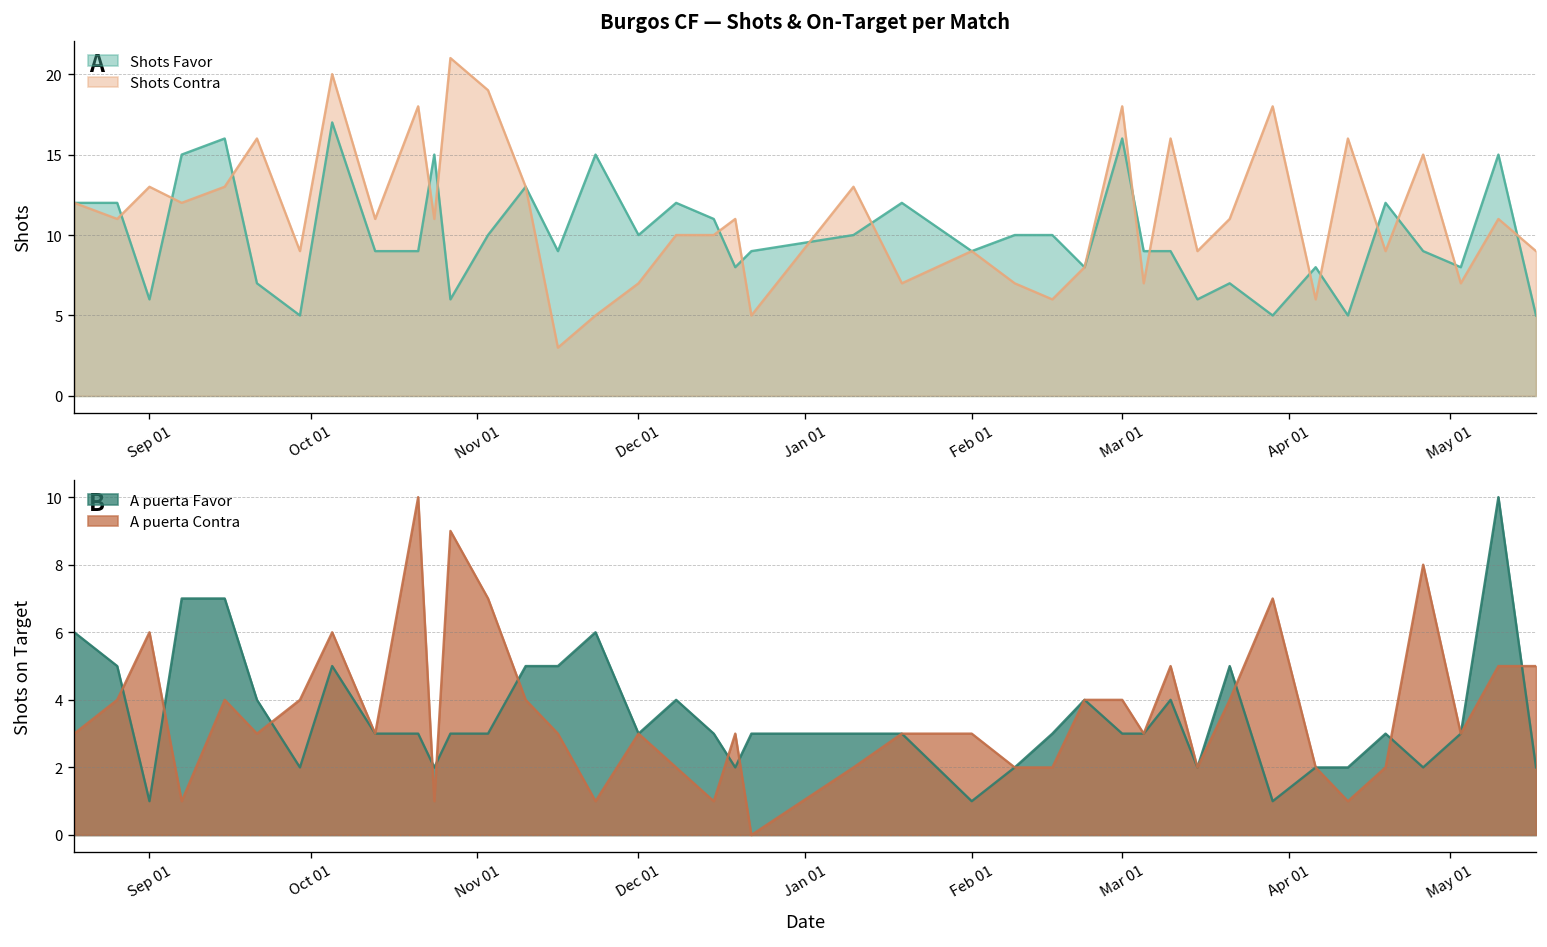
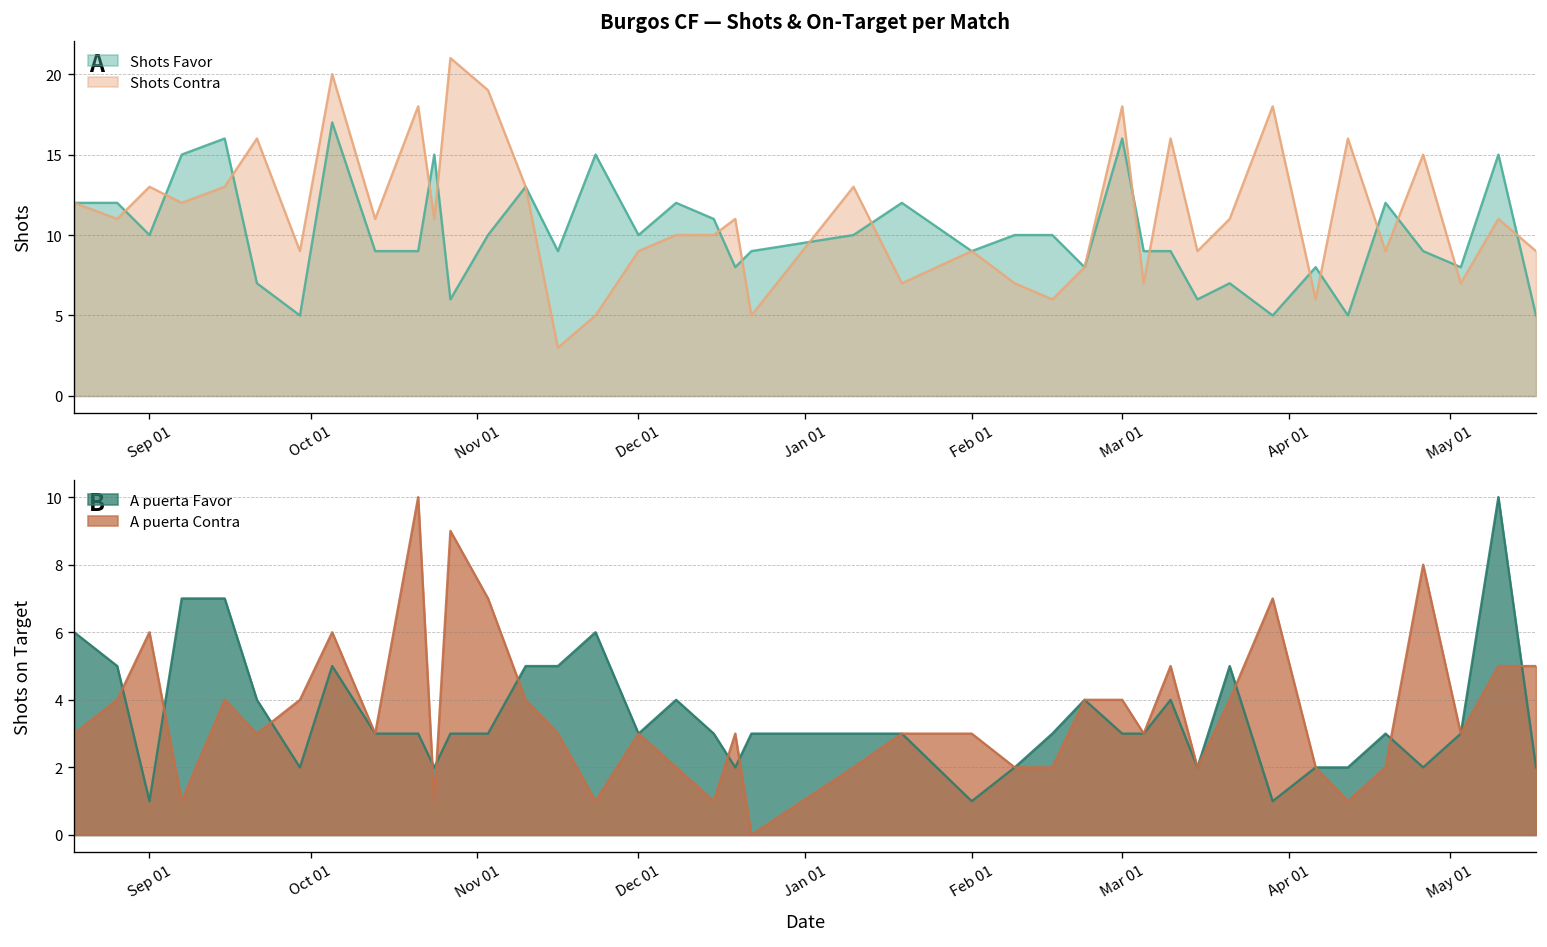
Burgos CF — Shots & On-Target per Match, Shots Favor, Sep 01: 6 -> 10
Burgos CF — Shots & On-Target per Match, Shots Contra, Dec 01: 7 -> 9
